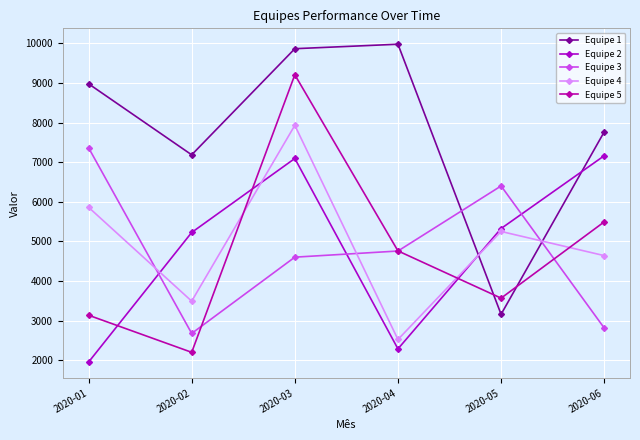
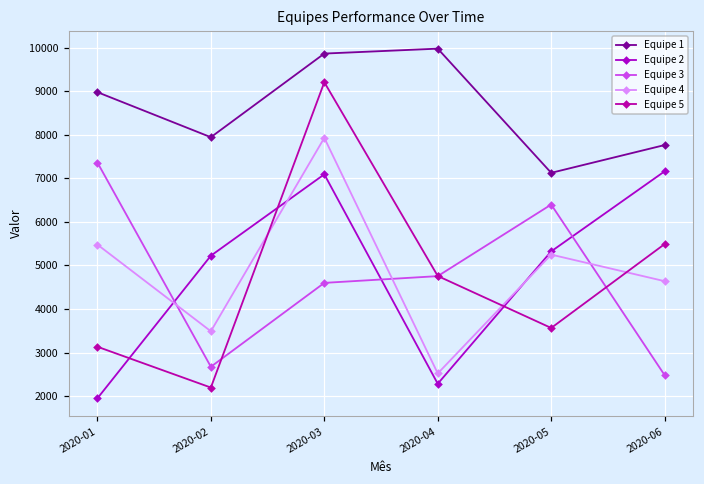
Equipe 4, 2020-01: 5900 -> 5500
Equipe 1, 2020-02: 7200 -> 7900
Equipe 1, 2020-05: 3200 -> 7100
Equipe 3, 2020-06: 2800 -> 2500
